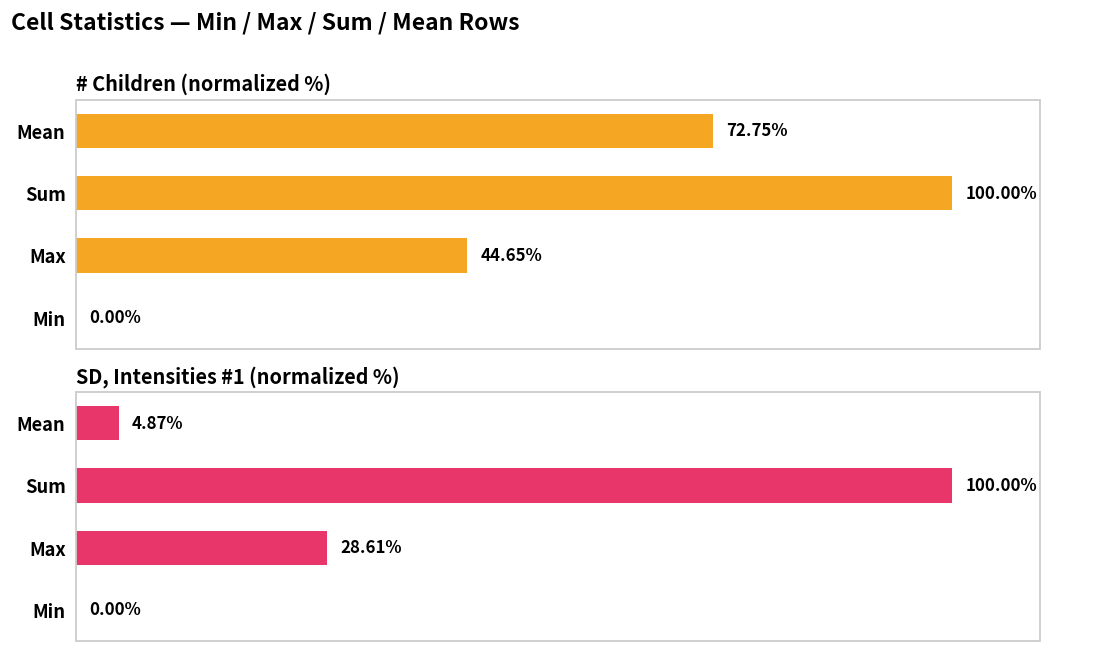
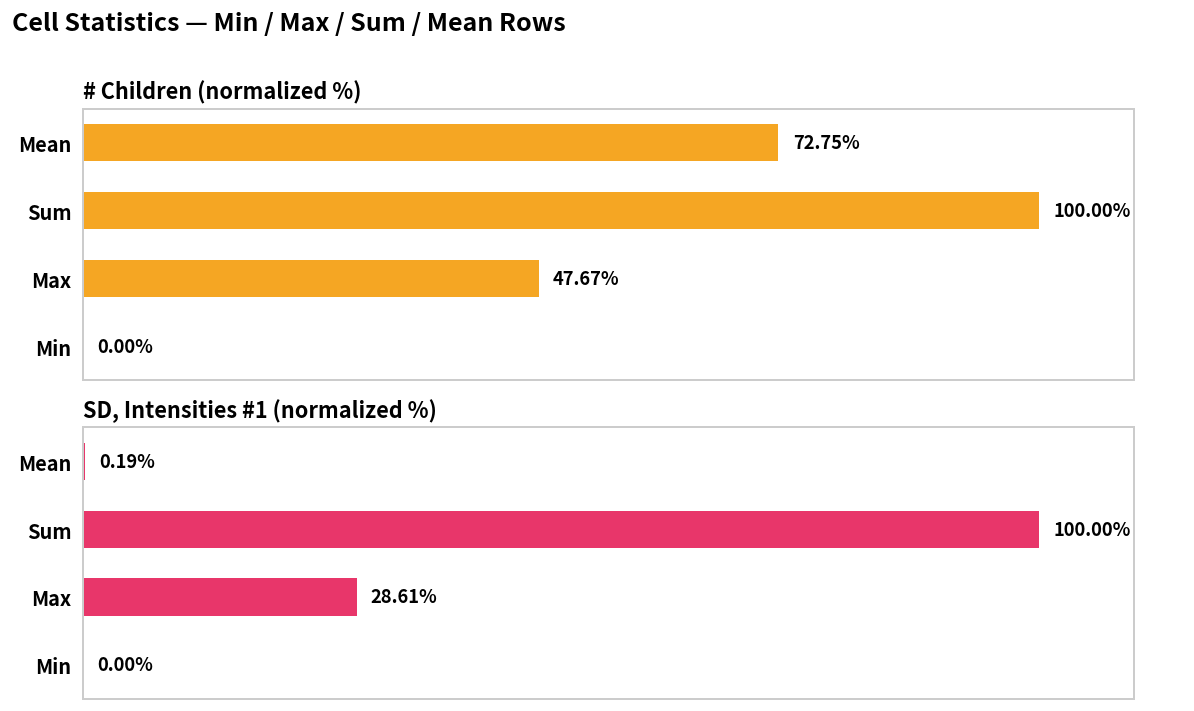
# Children (normalized %), Max: 44.65% -> 47.67%
SD, Intensities #1 (normalized %), Mean: 4.87% -> 0.19%
